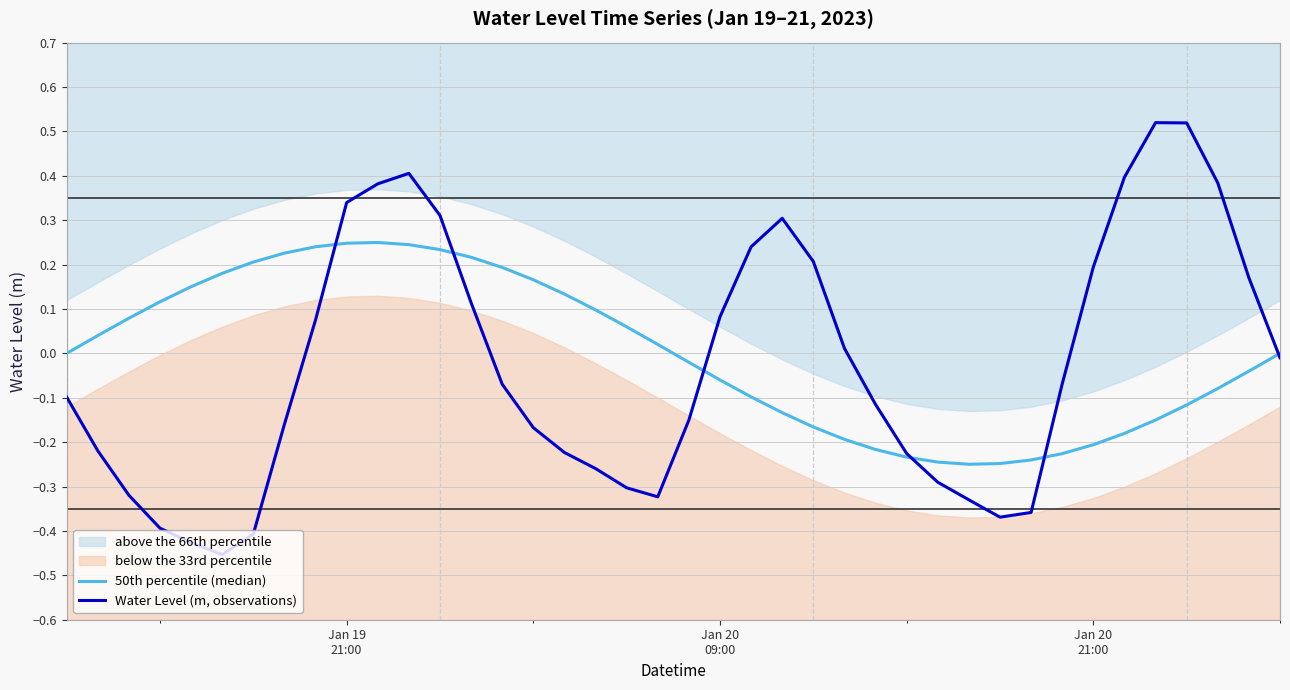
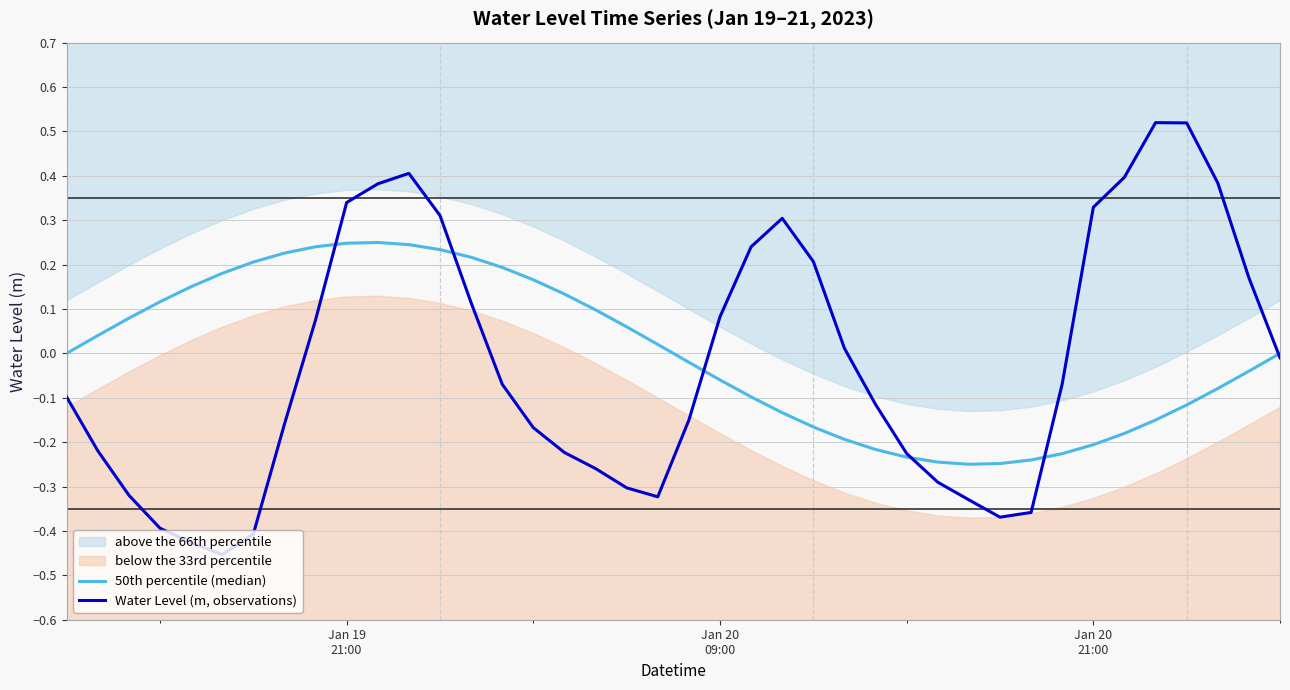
Water Level (m, observations), Jan 20 21:00: 0.19 -> 0.33
